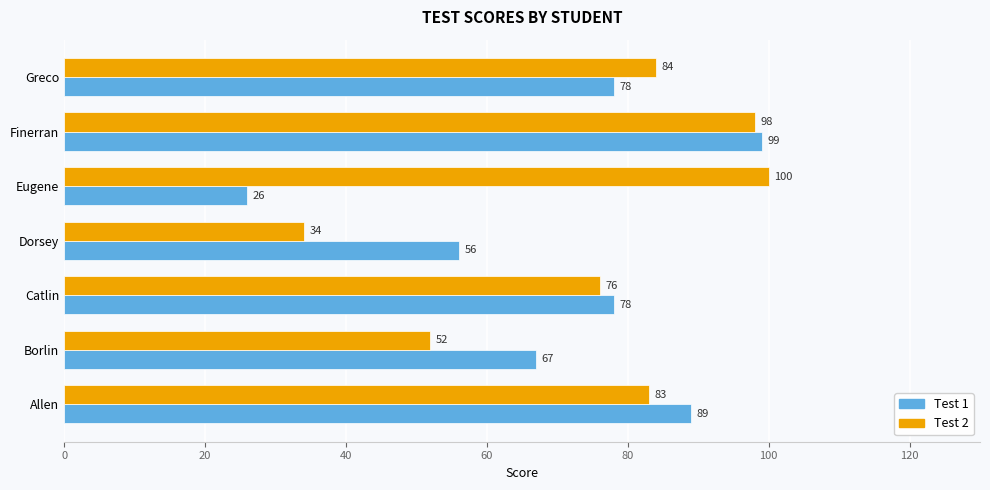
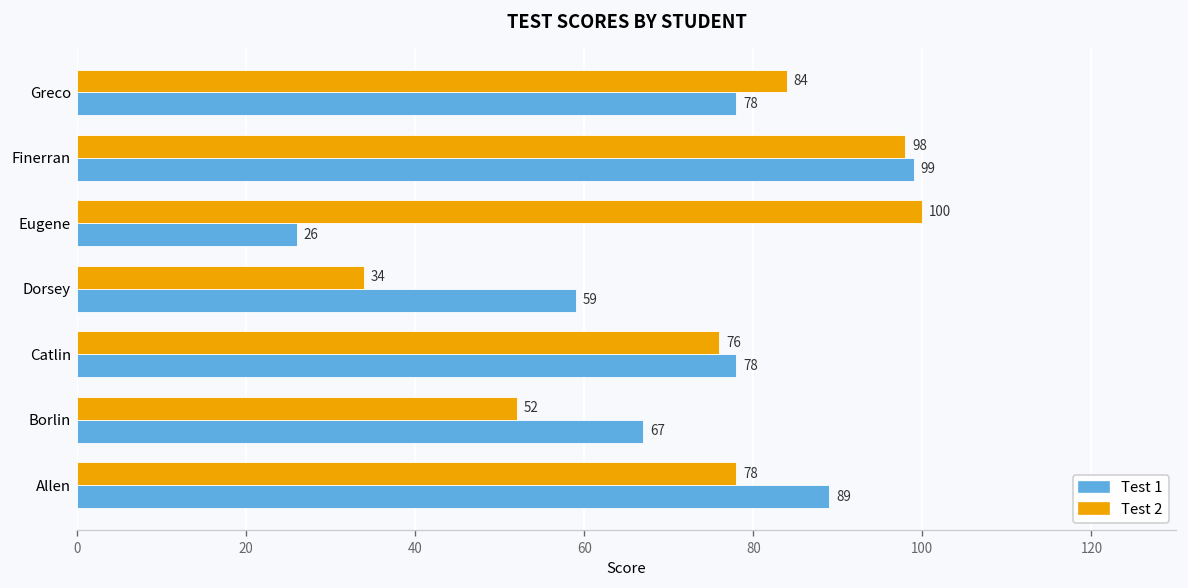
Test 1, Dorsey: 56 -> 59
Test 2, Allen: 83 -> 78
